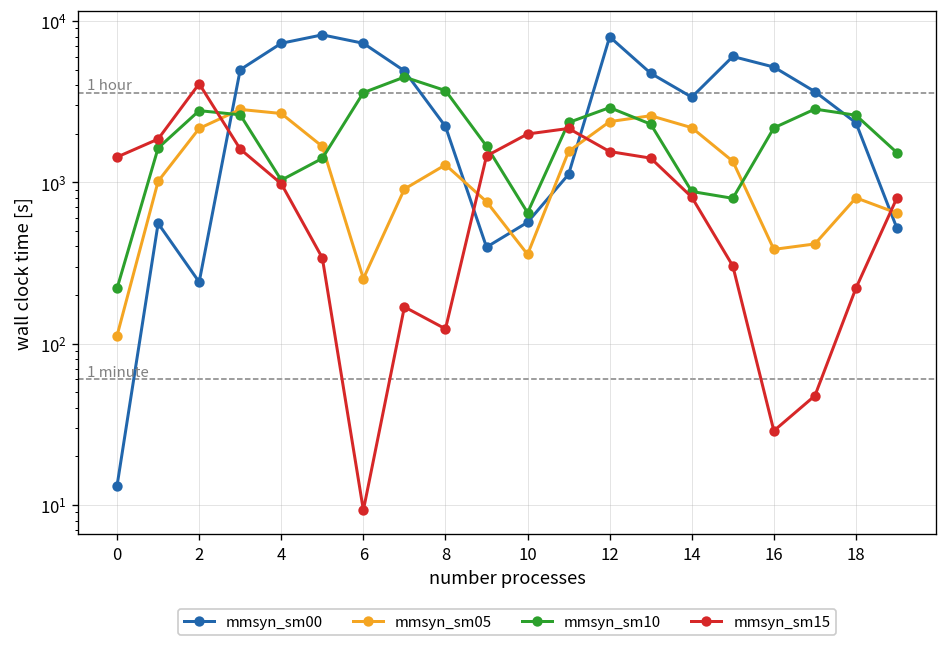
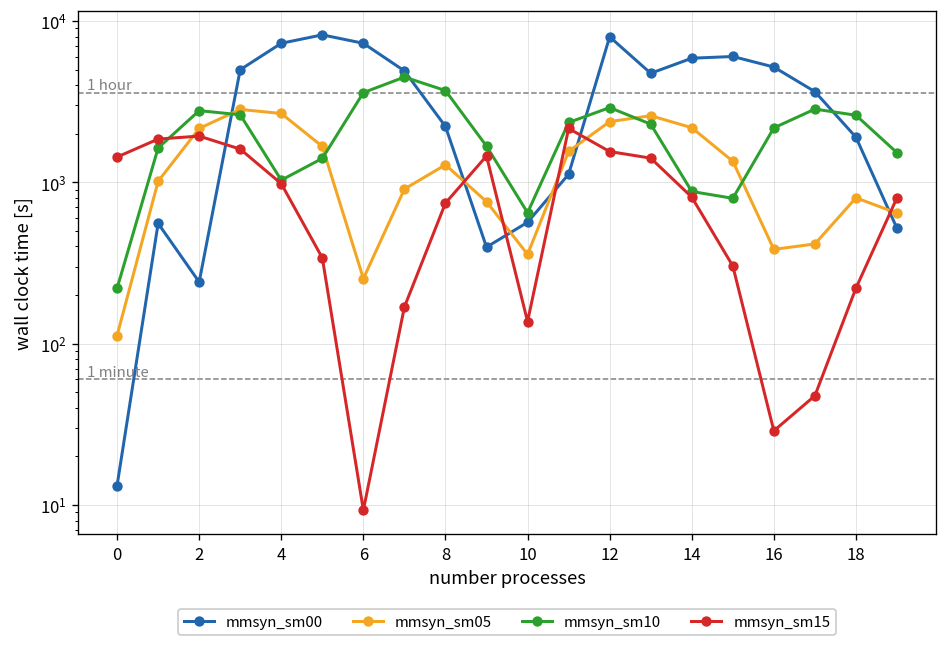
mmsyn_sm15, 2: 4100 -> 1900
mmsyn_sm15, 8: 120 -> 700
mmsyn_sm15, 10: 2000 -> 140
mmsyn_sm00, 14: 3400 -> 6000
mmsyn_sm00, 18: 2300 -> 1900
